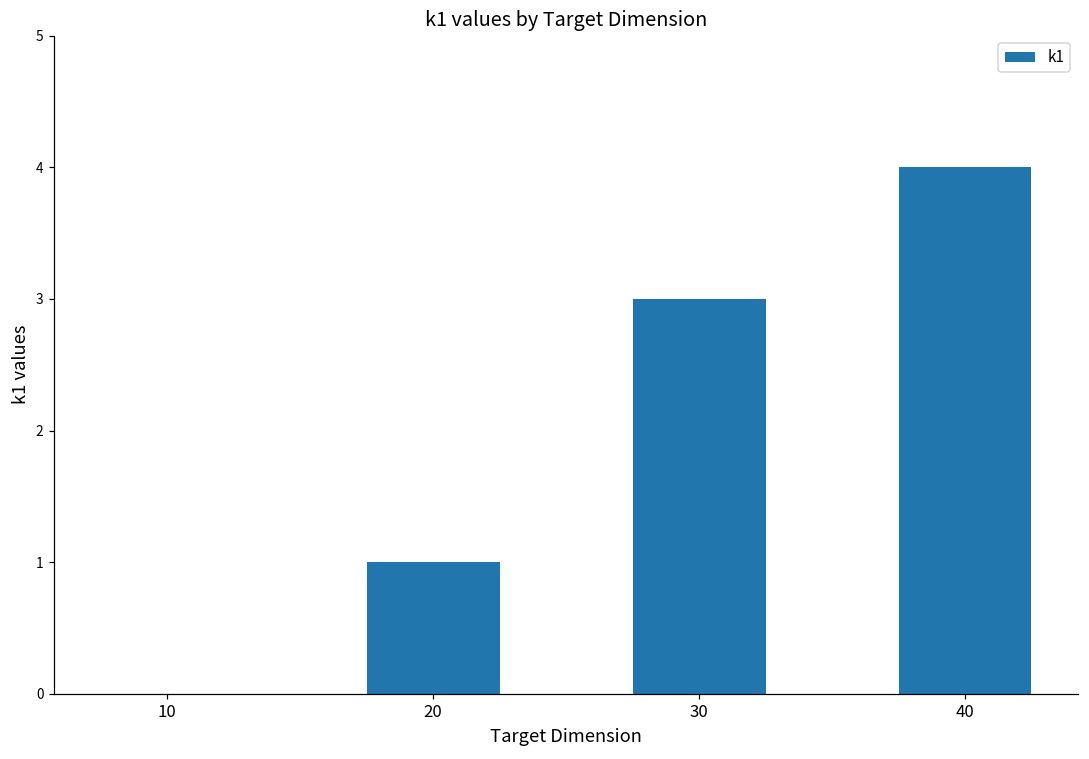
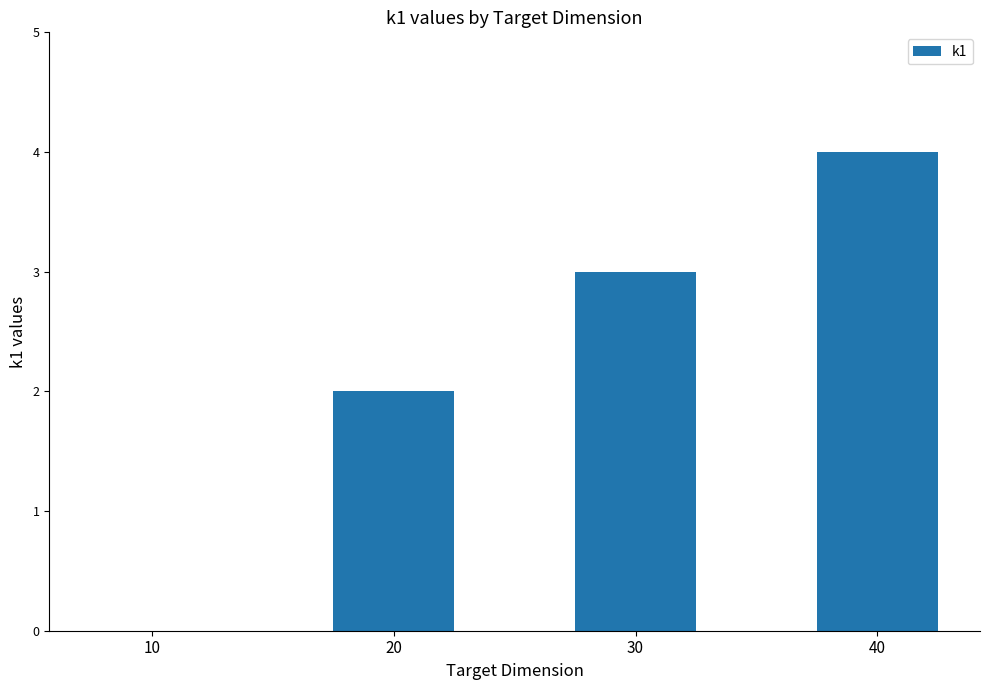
20: 1 -> 2
